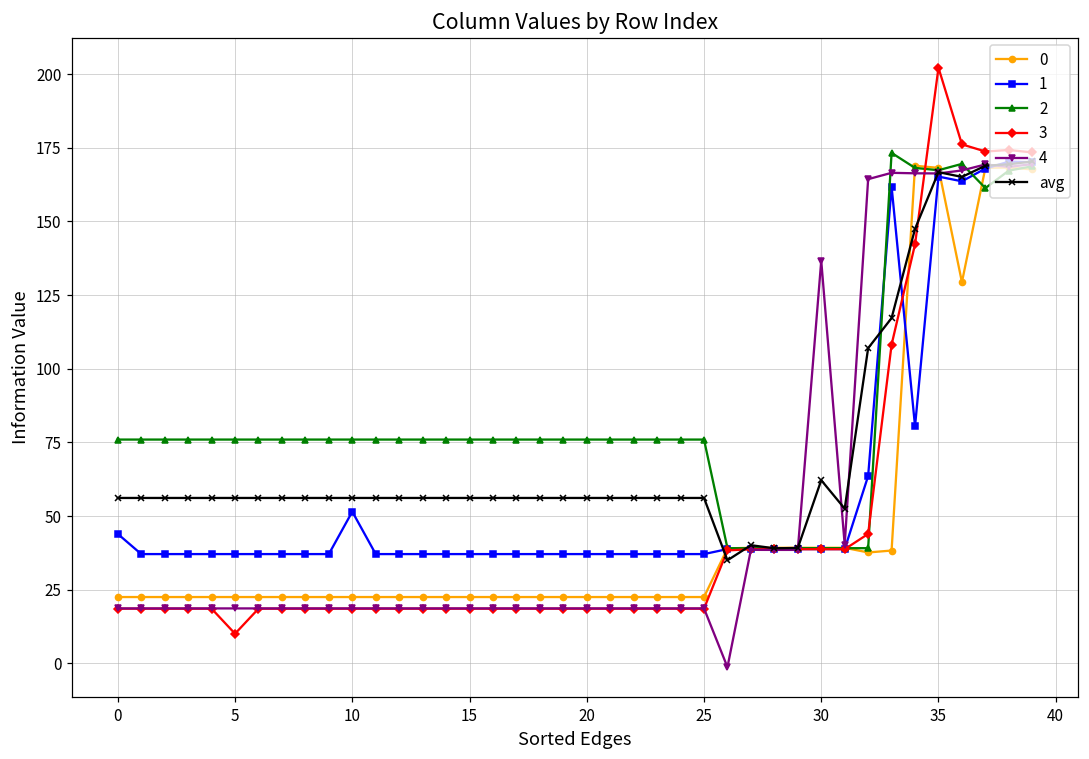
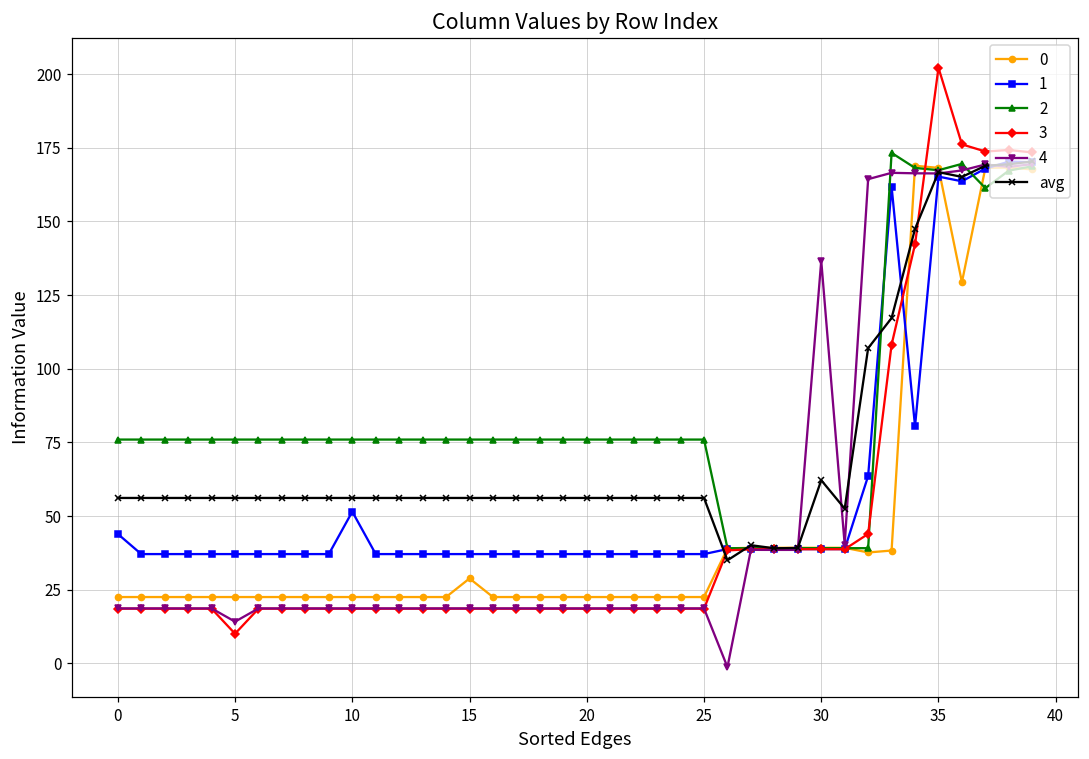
4, 5: 19 -> 14
0, 15: 23 -> 29
